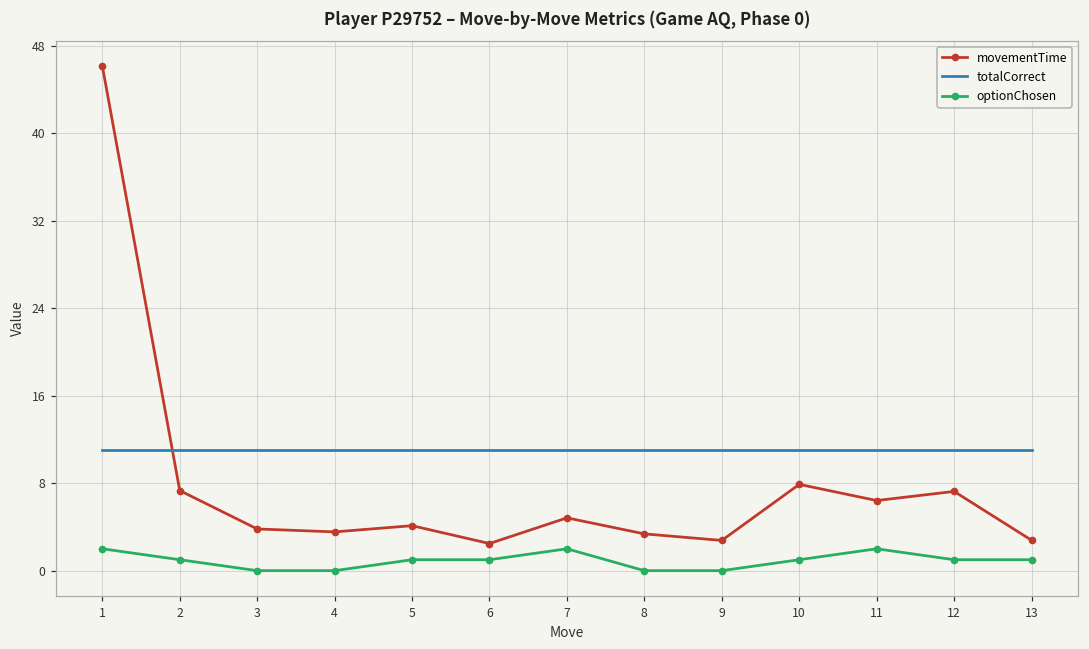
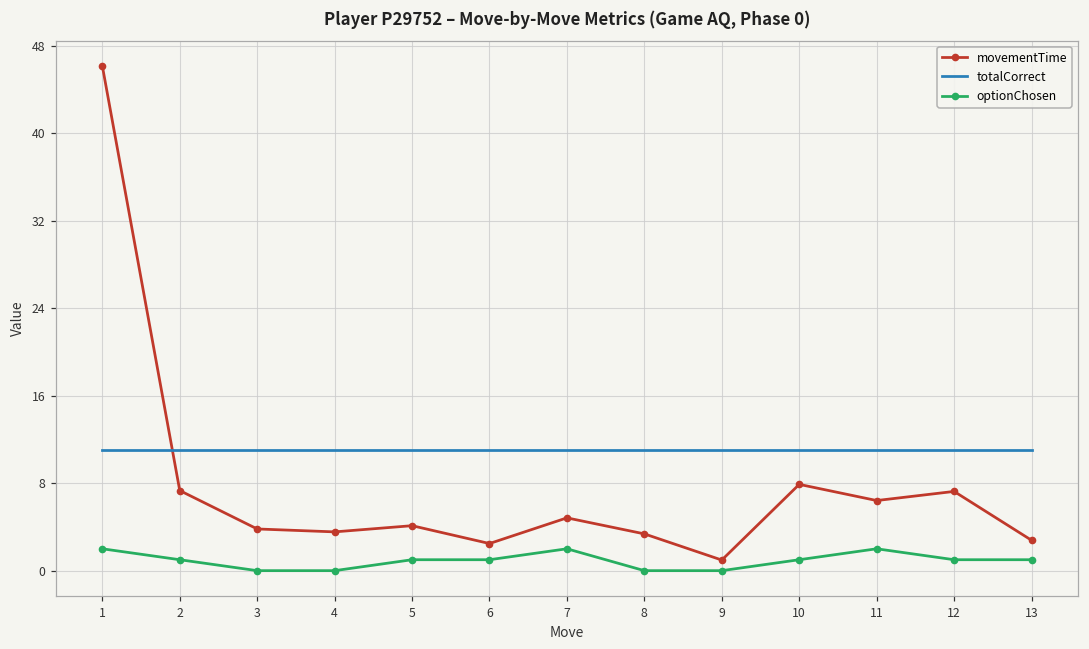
movementTime, 9: 3 -> 1
